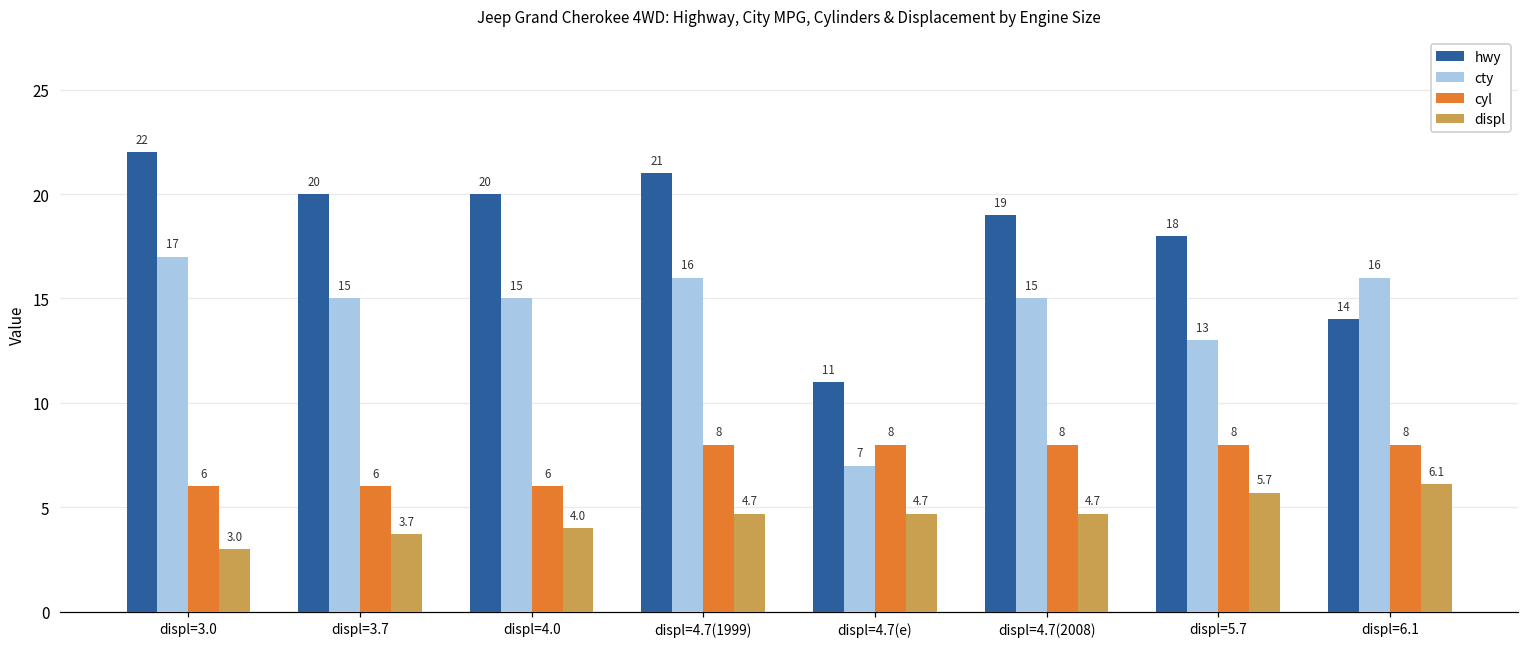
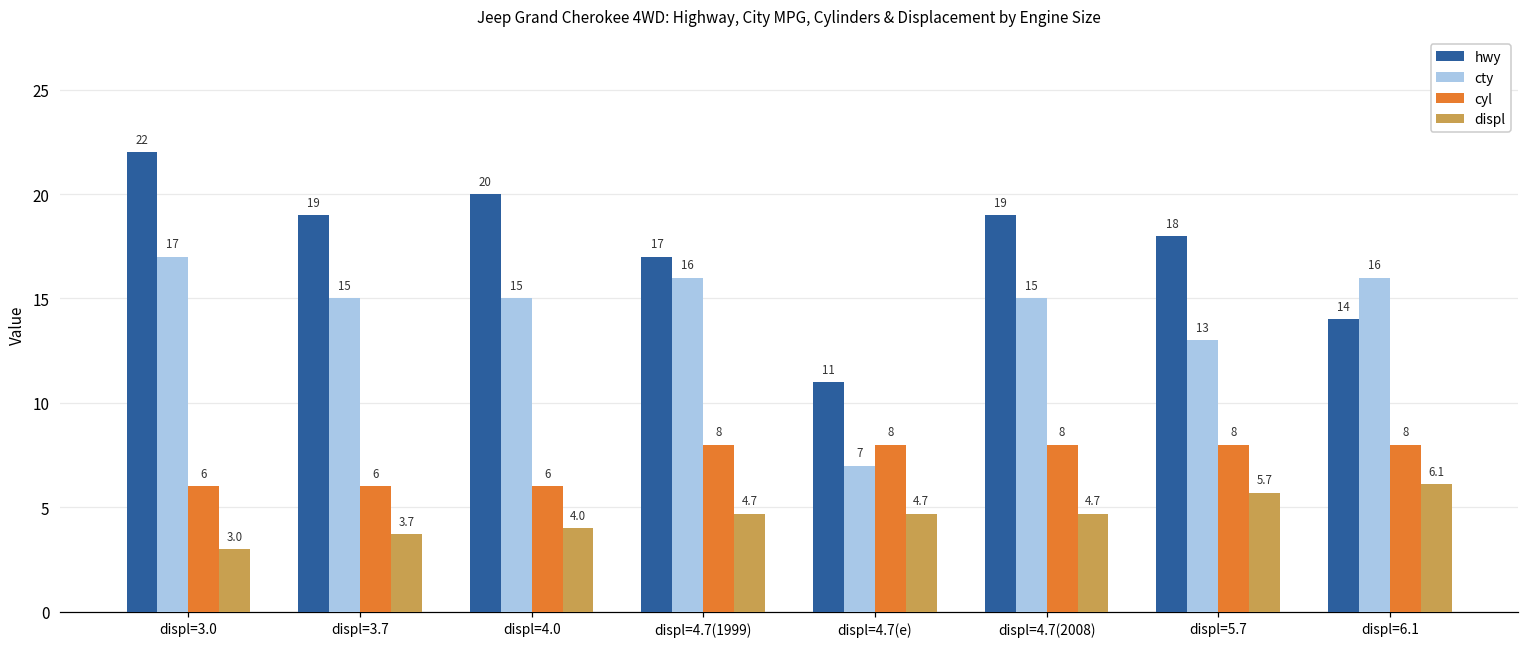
hwy, displ=3.7: 20 -> 19
hwy, displ=4.7(1999): 21 -> 17
